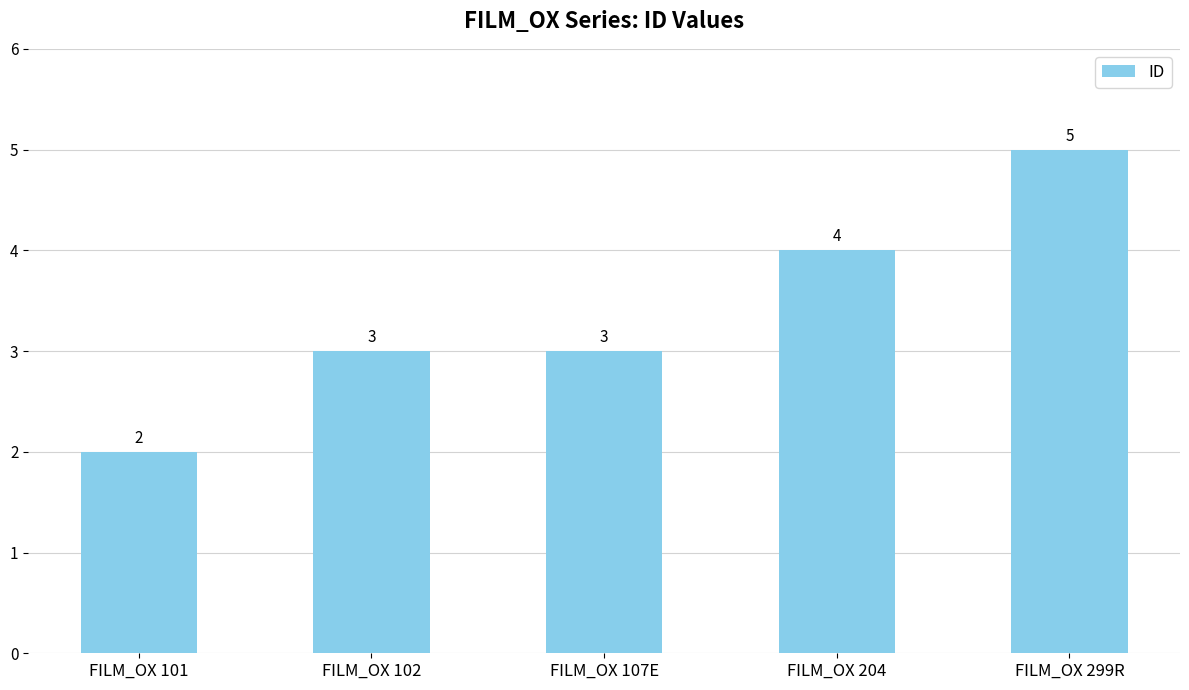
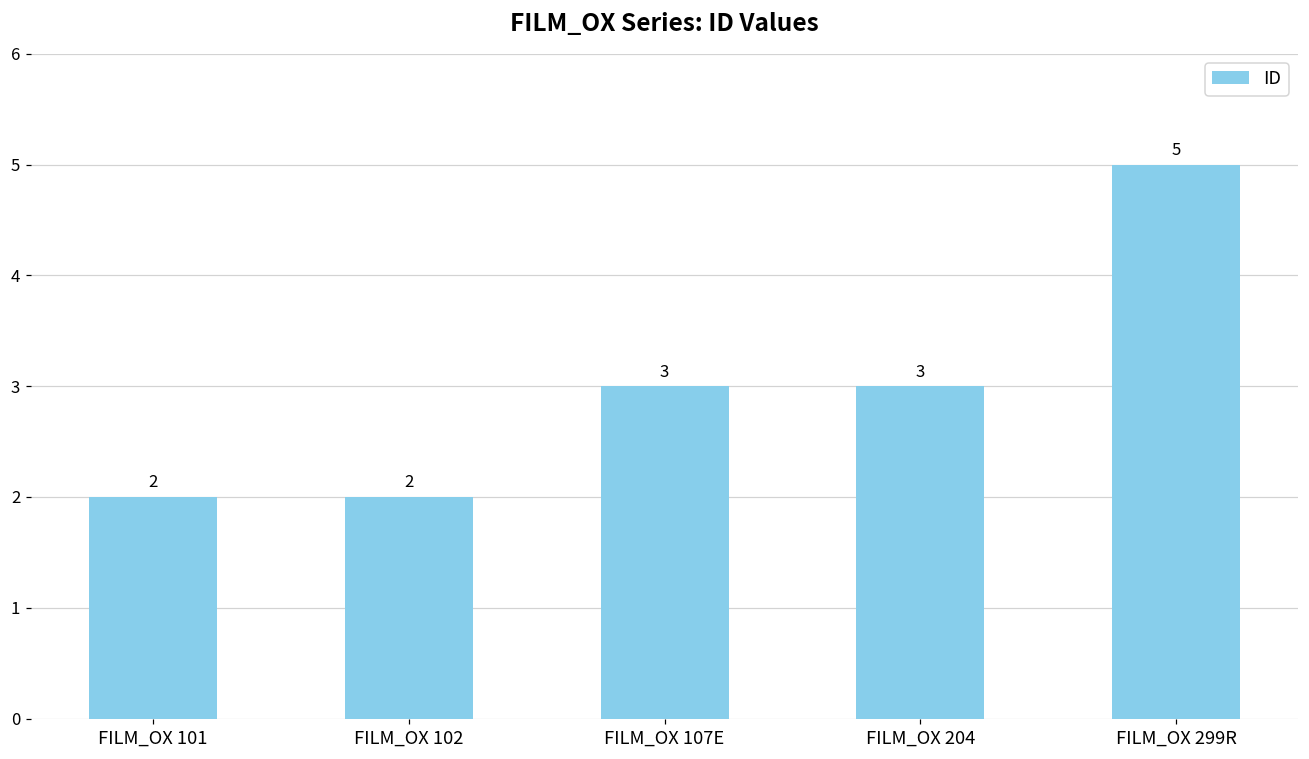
FILM_OX 102: 3 -> 2
FILM_OX 204: 4 -> 3
